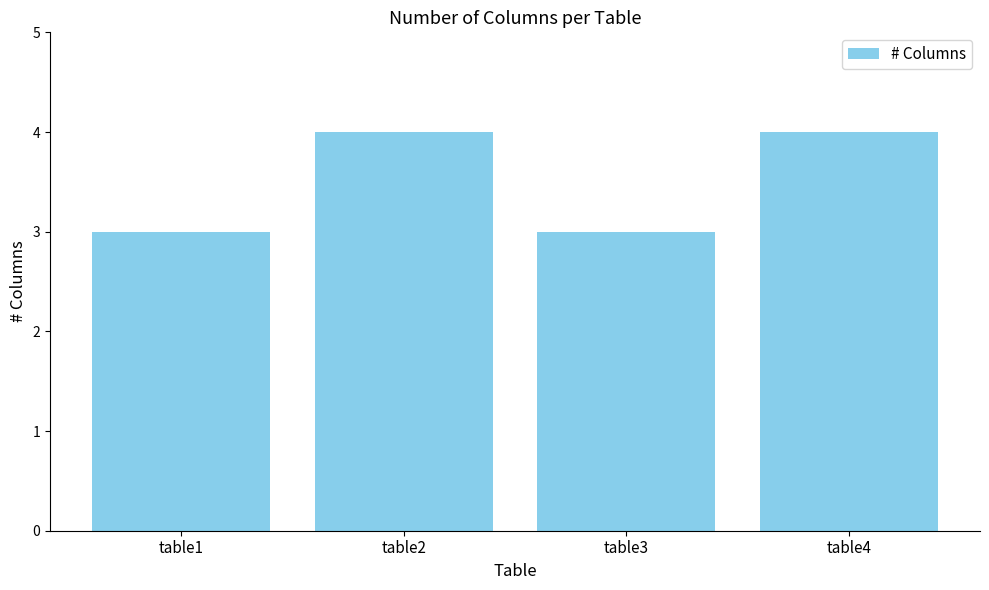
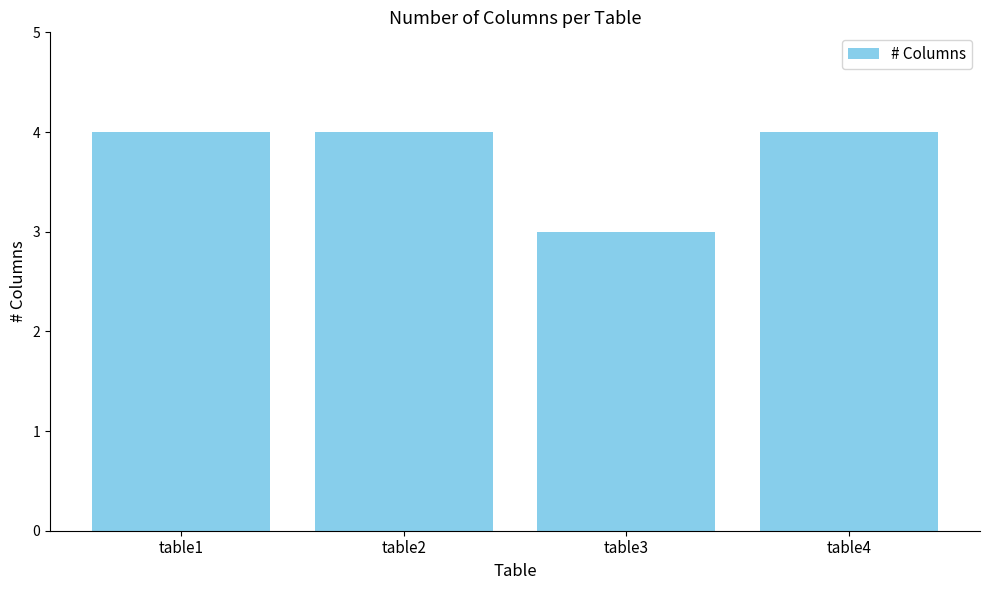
table1: 3 -> 4
